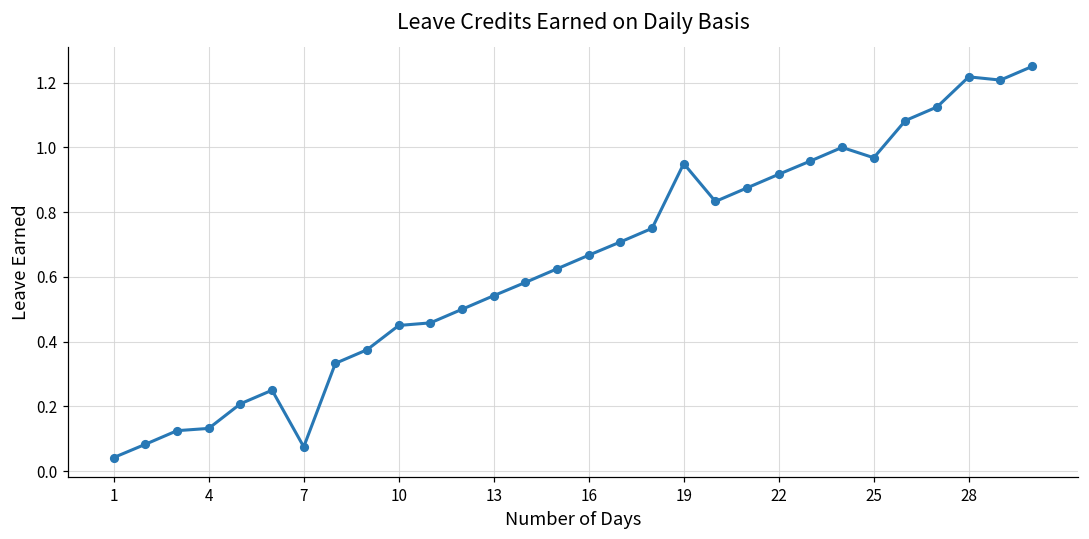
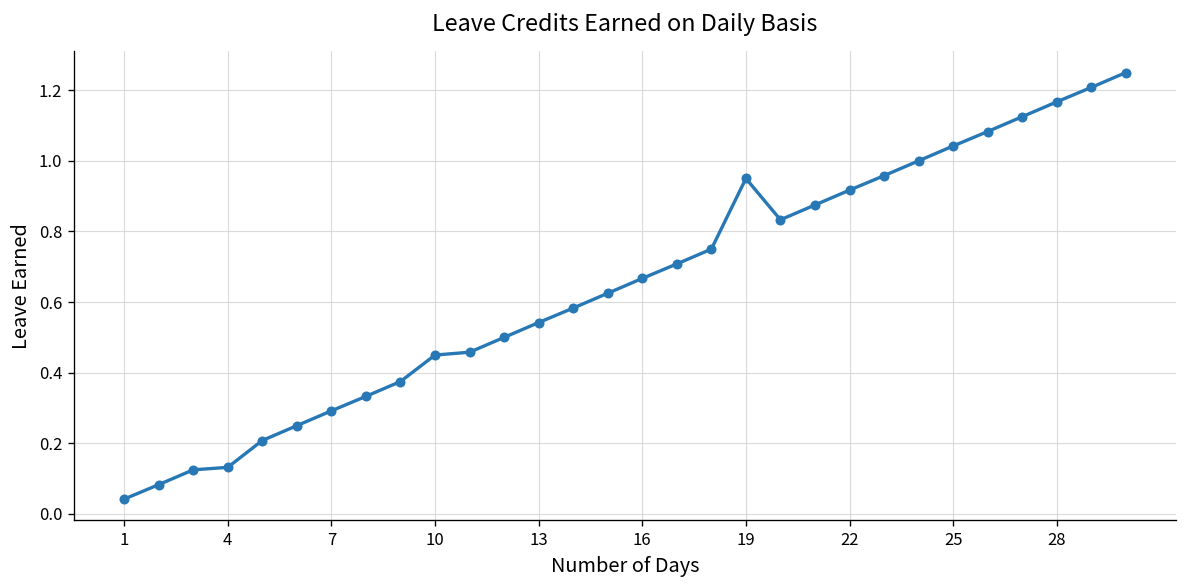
7: 0.08 -> 0.29
25: 0.97 -> 1.04
28: 1.22 -> 1.17
